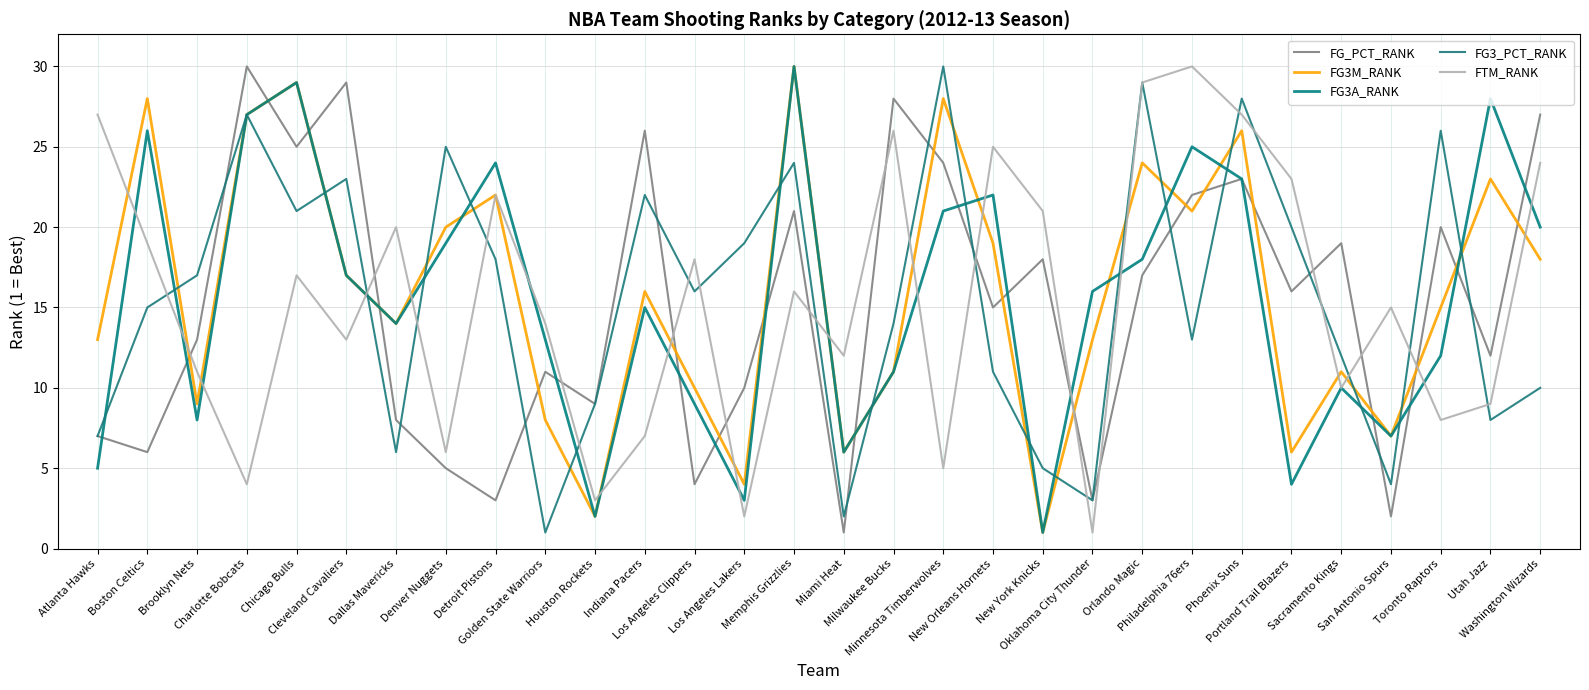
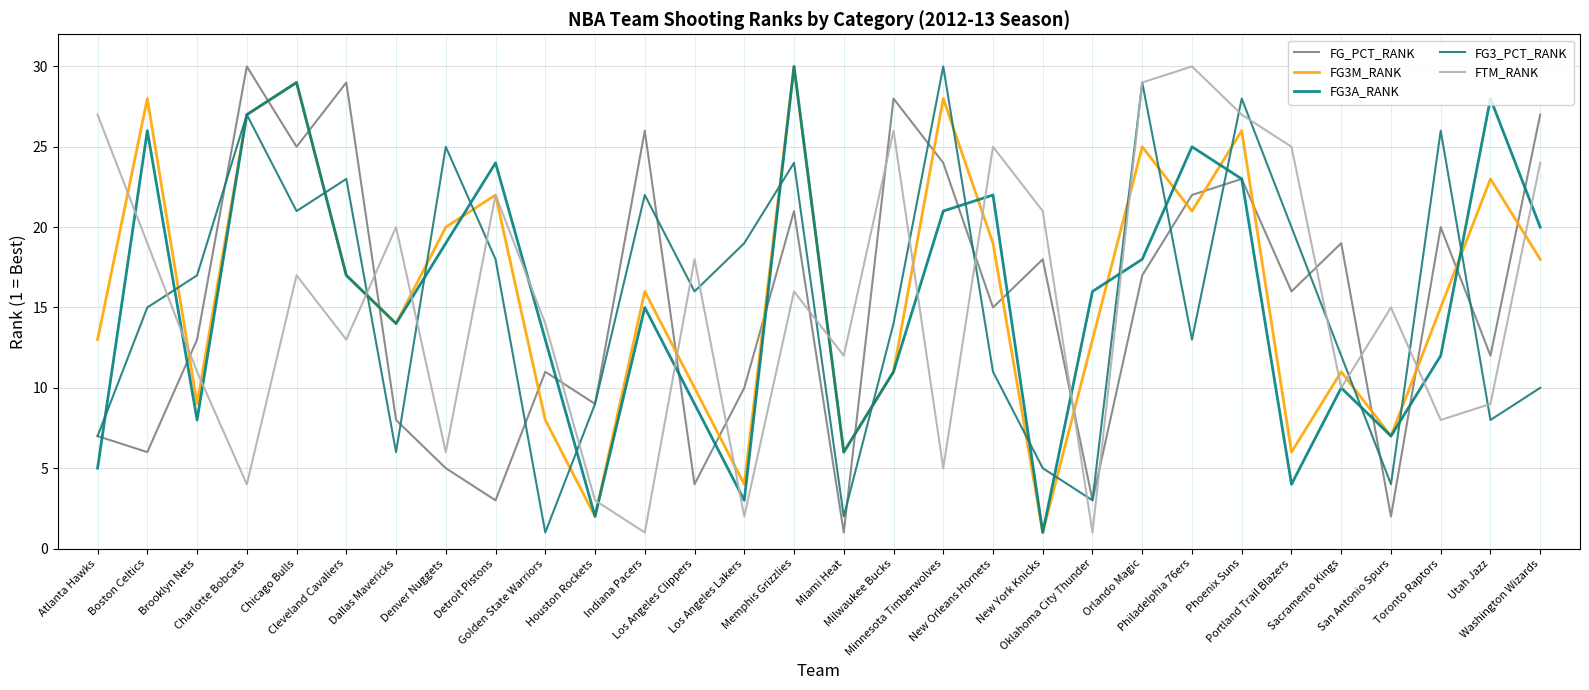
FTM_RANK, Indiana Pacers: 7 -> 1
FG3M_RANK, Orlando Magic: 24 -> 25
FTM_RANK, Portland Trail Blazers: 23 -> 25
